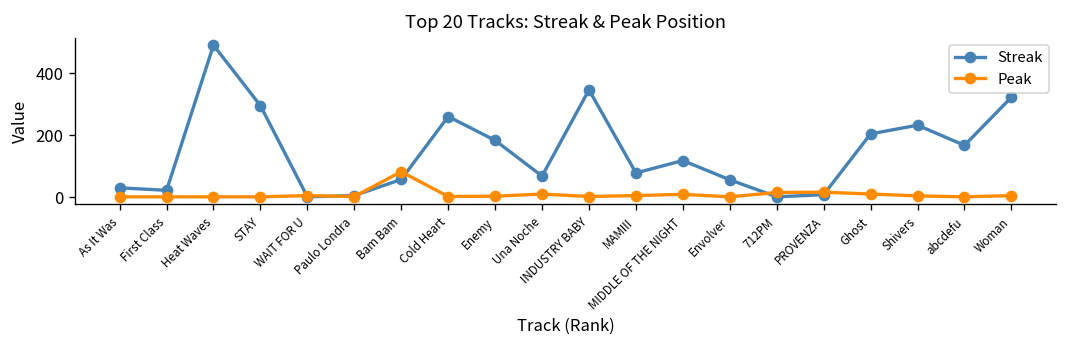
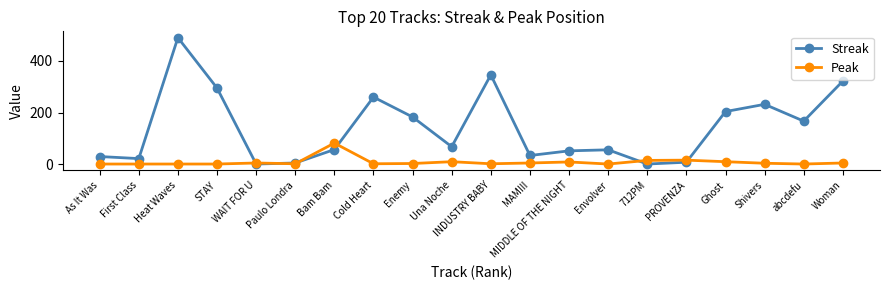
Streak, MAMIII: 80 -> 30
Streak, MIDDLE OF THE NIGHT: 120 -> 50
